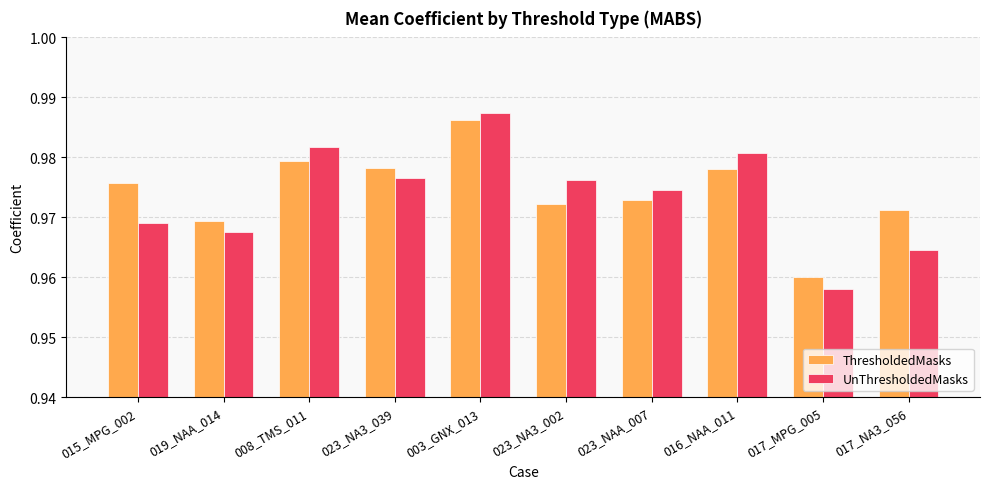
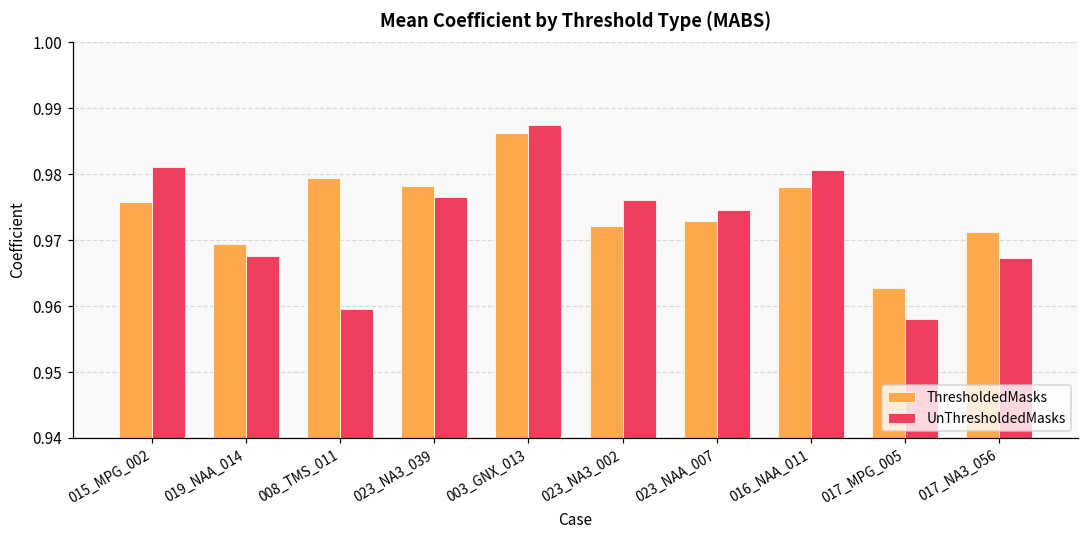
UnThresholdedMasks, 015_MPG_002: 0.969 -> 0.981
UnThresholdedMasks, 008_TMS_011: 0.982 -> 0.960
ThresholdedMasks, 017_MPG_005: 0.960 -> 0.963
UnThresholdedMasks, 017_NA3_056: 0.965 -> 0.967
